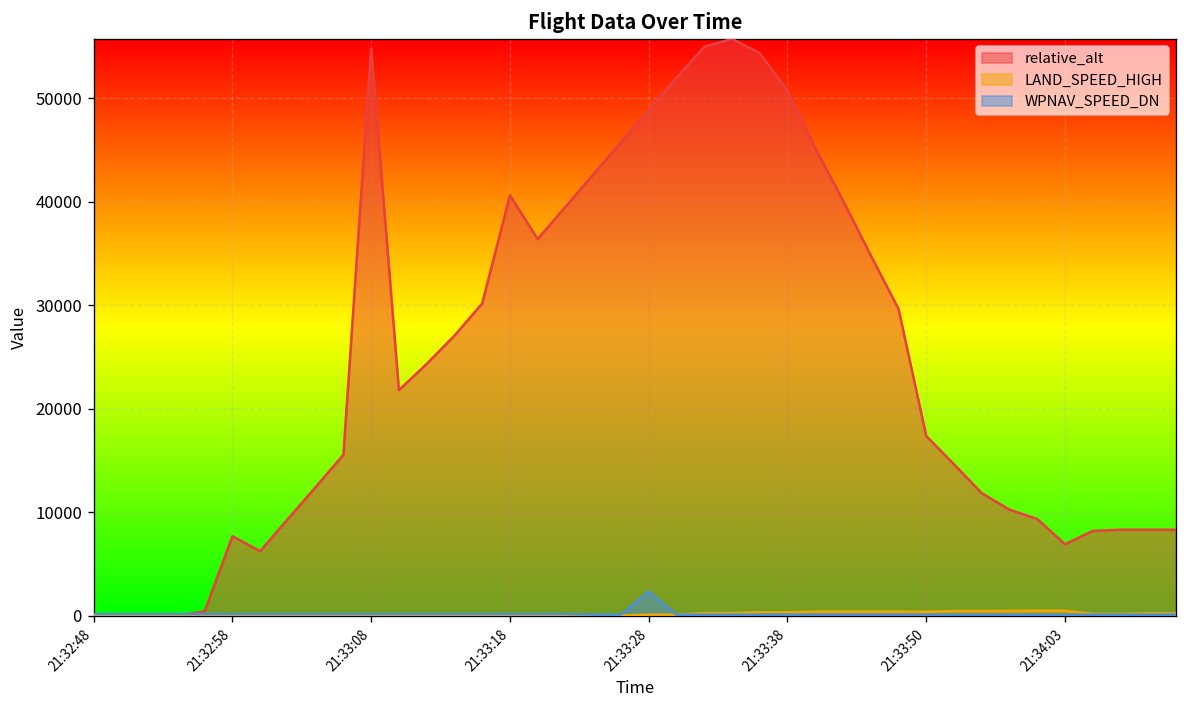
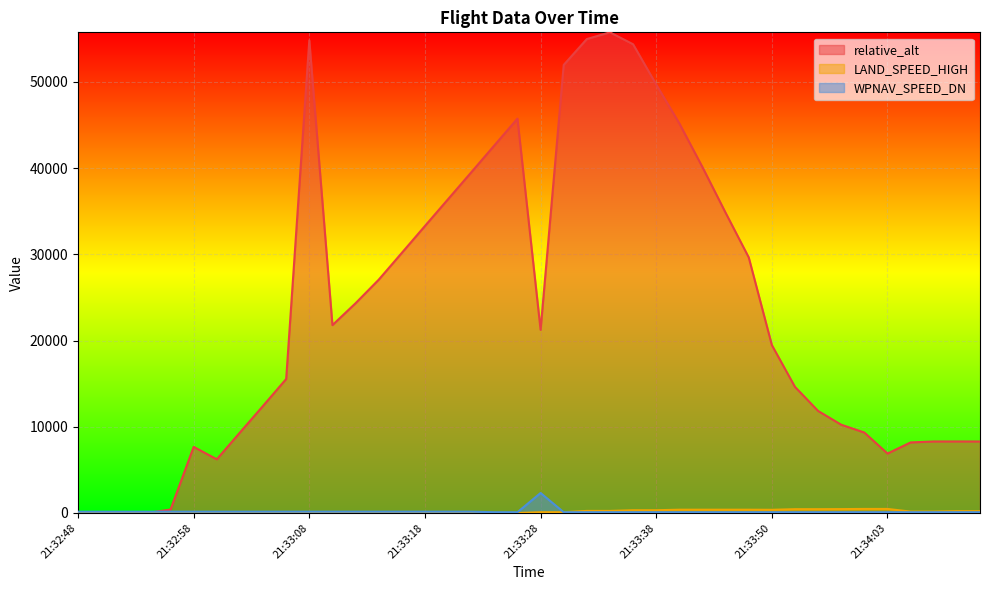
relative_alt, 21:33:18: 41000 -> 33000
relative_alt, 21:33:28: 49000 -> 21000
relative_alt, 21:33:38: 51000 -> 50000
relative_alt, 21:33:50: 17000 -> 19000
